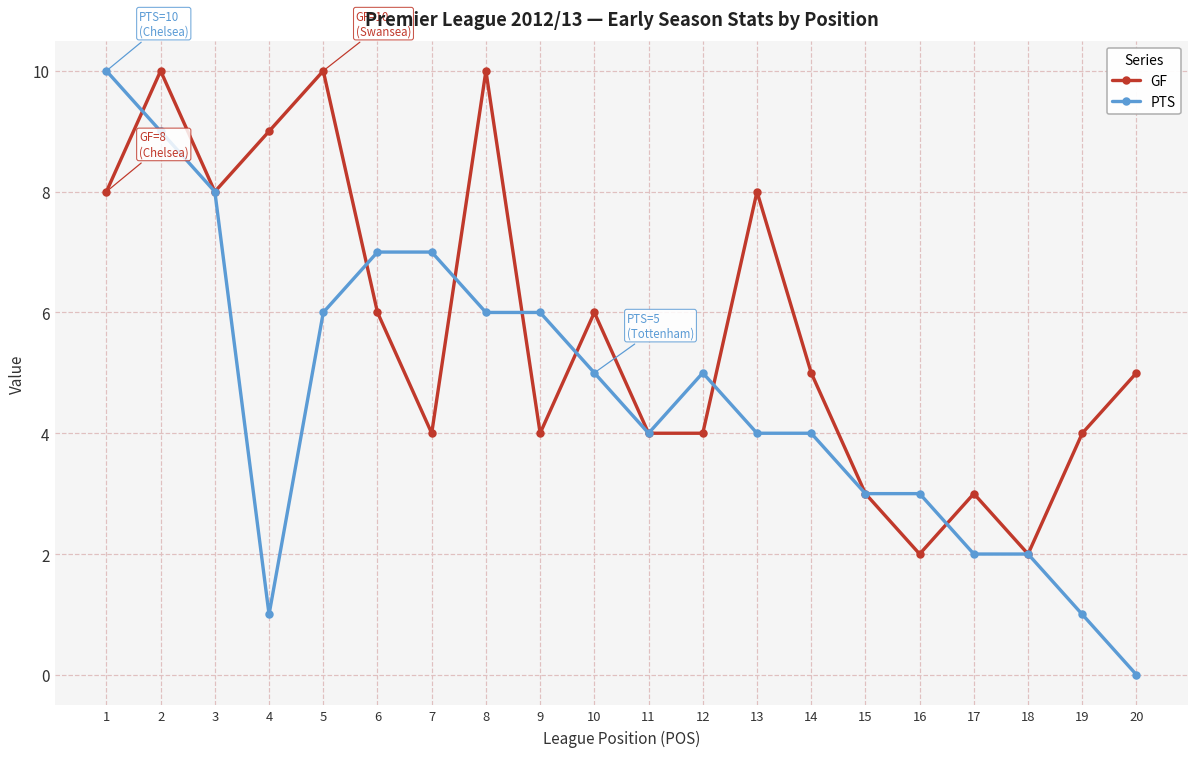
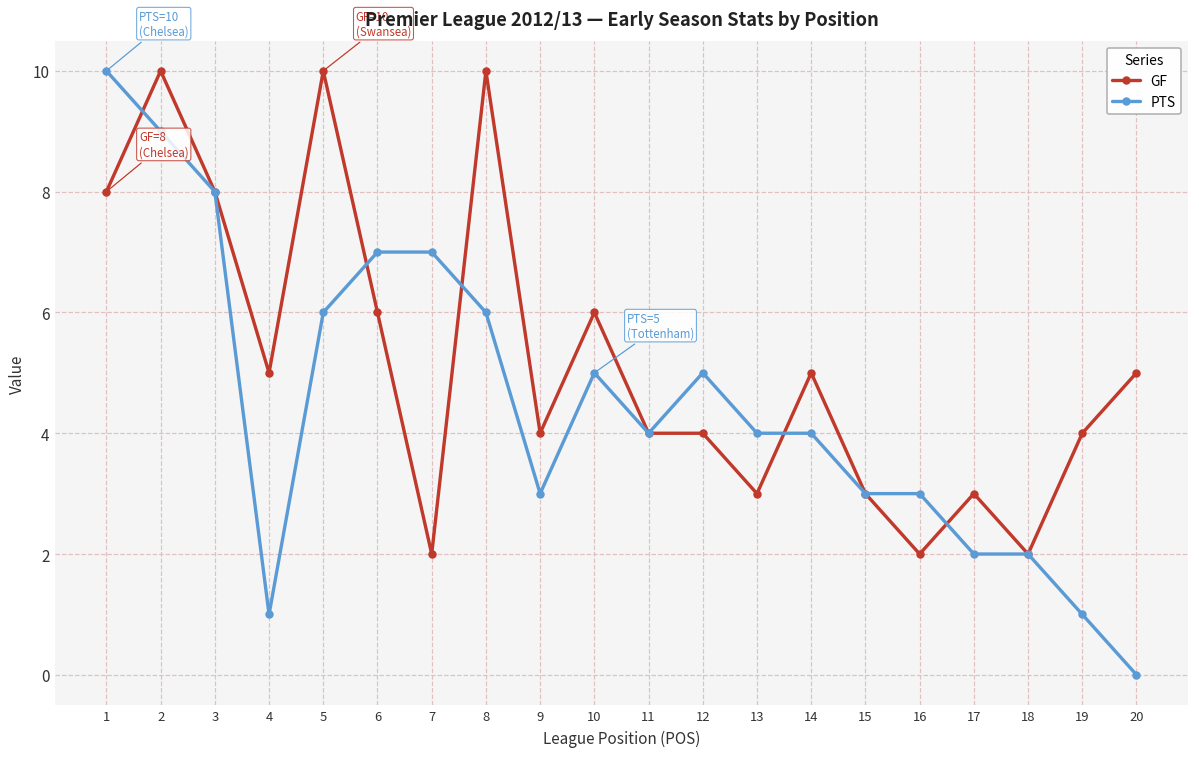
GF, 4: 9 -> 5
GF, 7: 4 -> 2
PTS, 9: 6 -> 3
GF, 13: 8 -> 3
